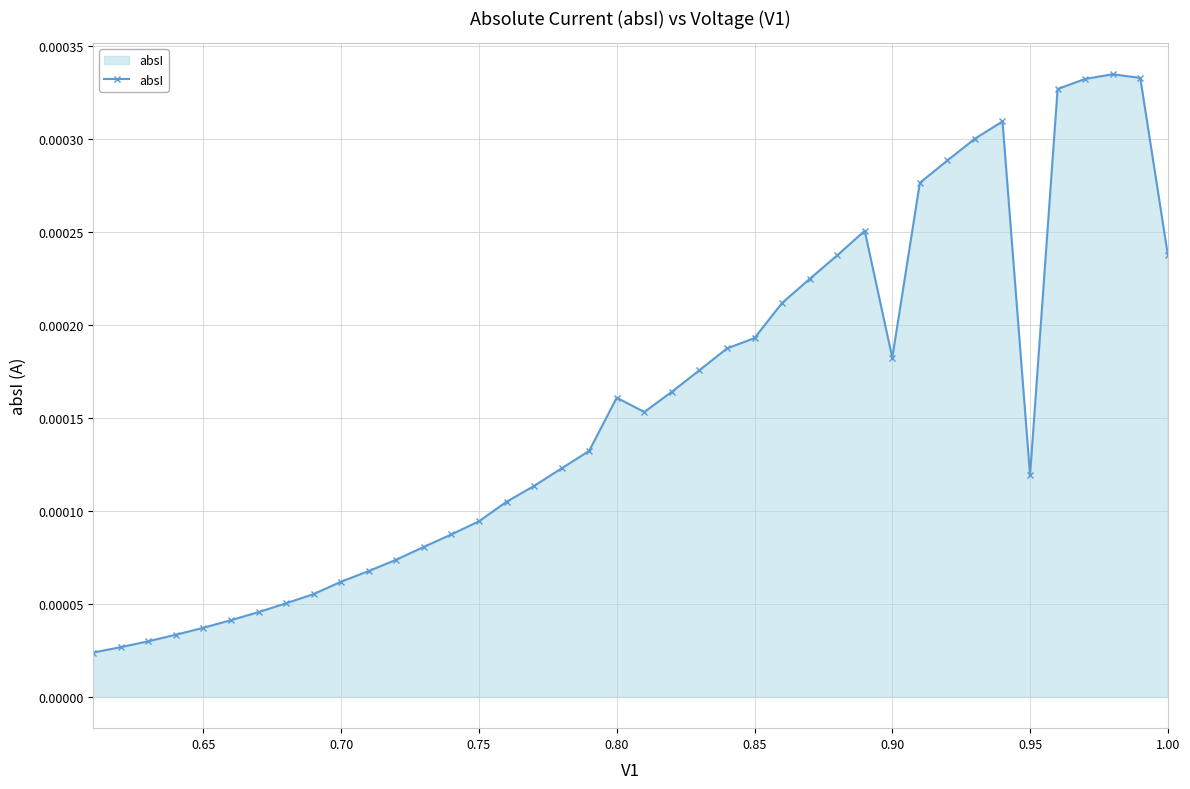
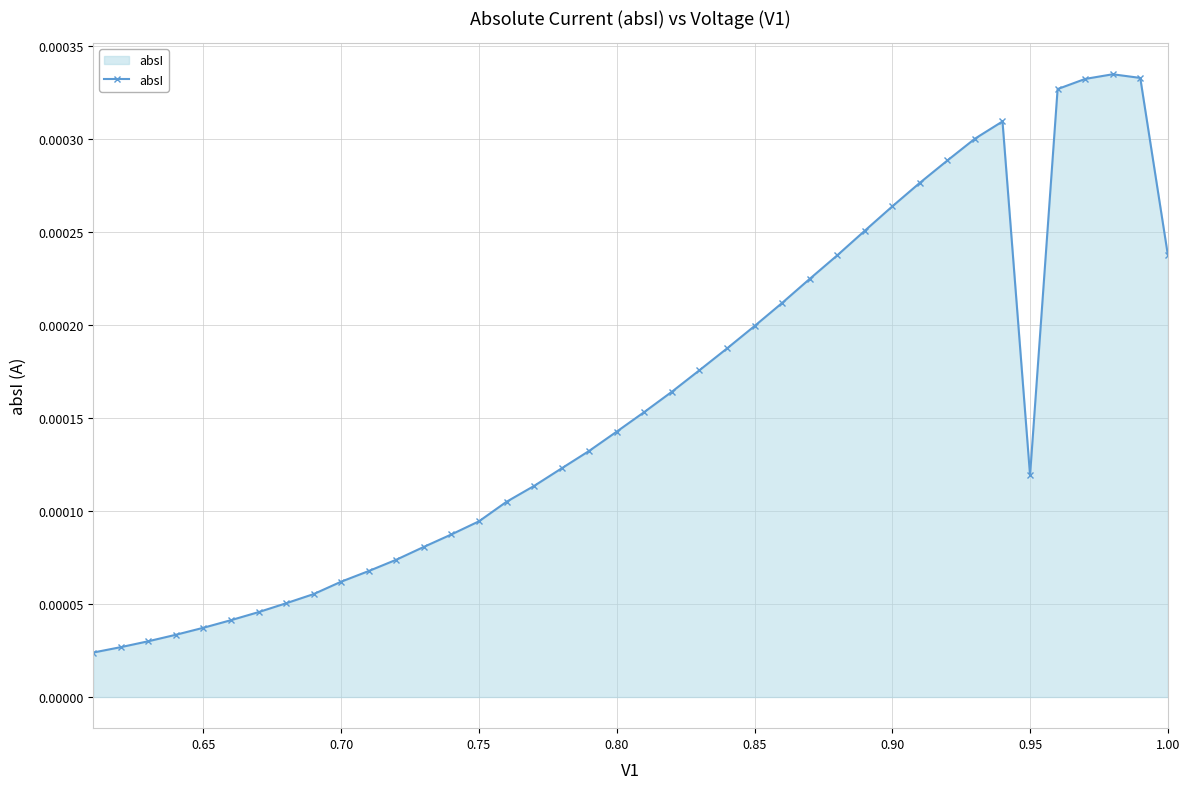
0.80: 0.000161 -> 0.000143
0.85: 0.000193 -> 0.000200
0.90: 0.000183 -> 0.000264
